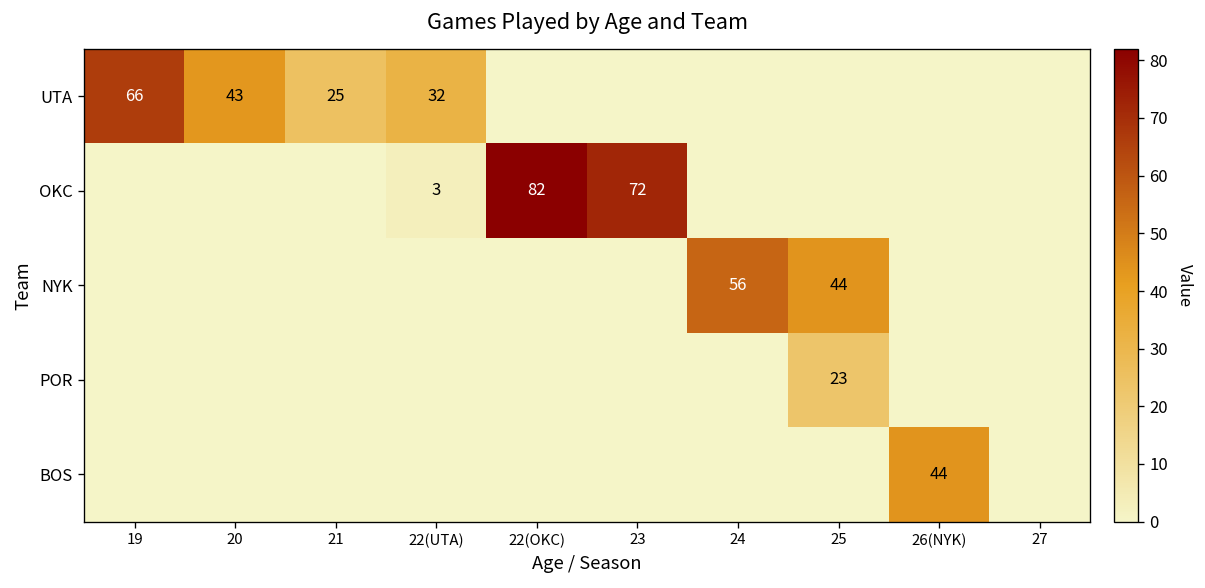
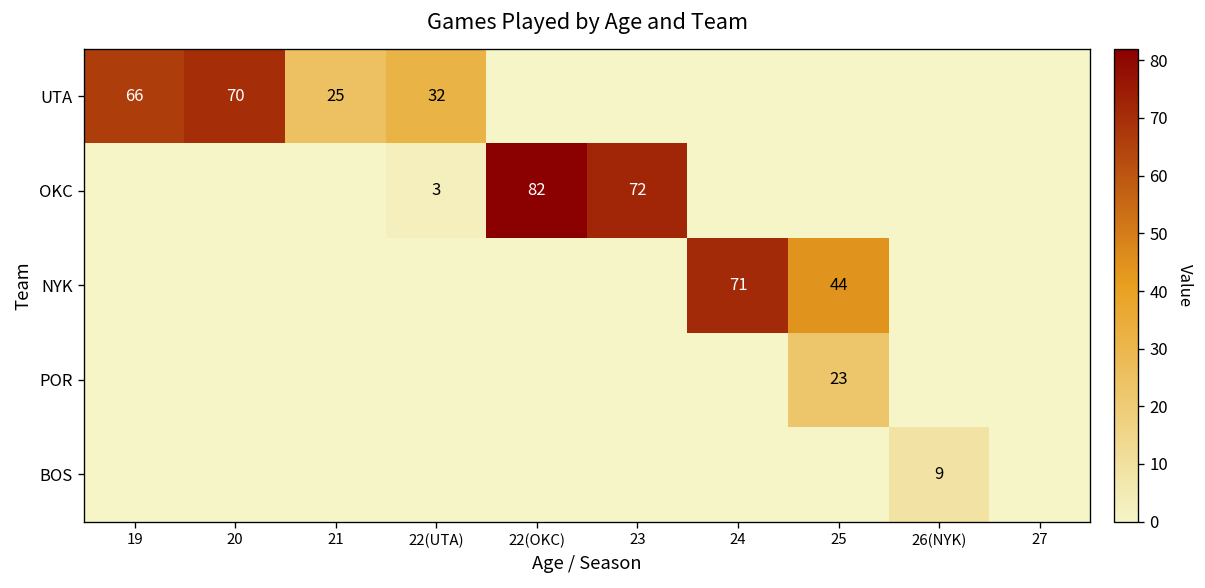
UTA, 20: 43 -> 70
NYK, 24: 56 -> 71
BOS, 26(NYK): 44 -> 9
